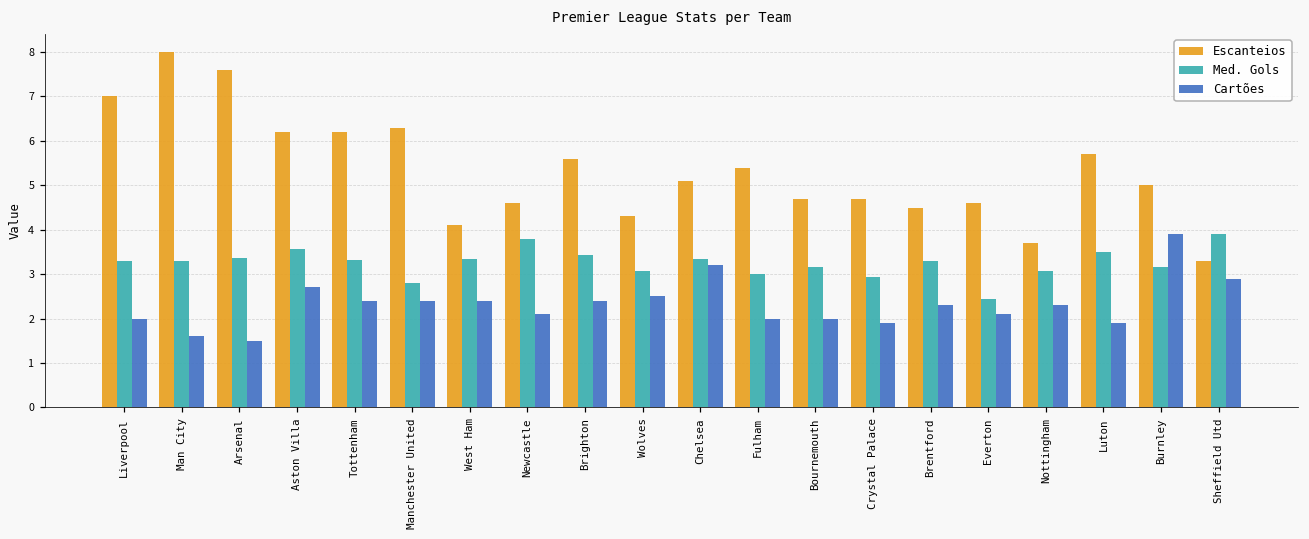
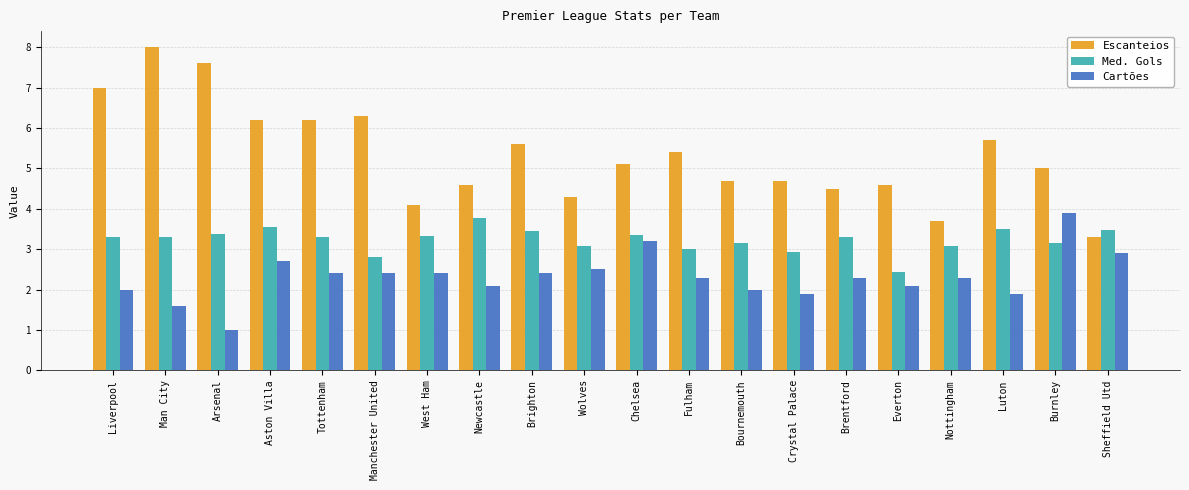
Cartões, Arsenal: 1.5 -> 1.0
Cartões, Fulham: 2.0 -> 2.3
Med. Gols, Sheffield Utd: 3.9 -> 3.5
